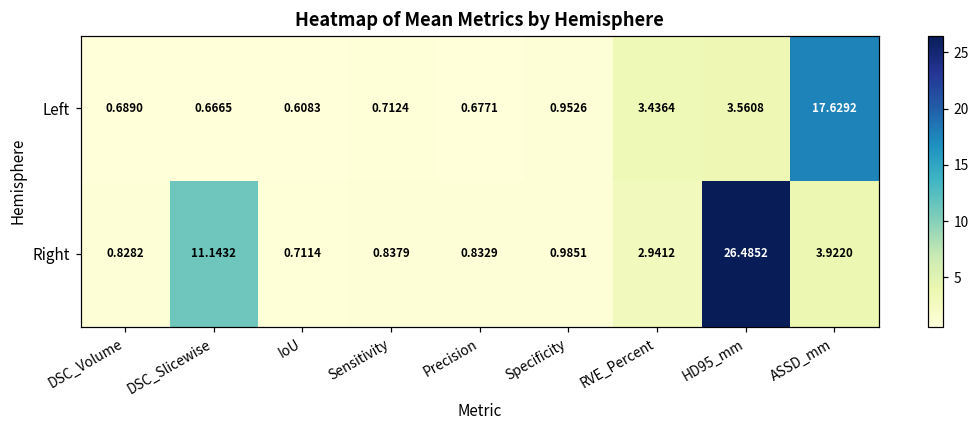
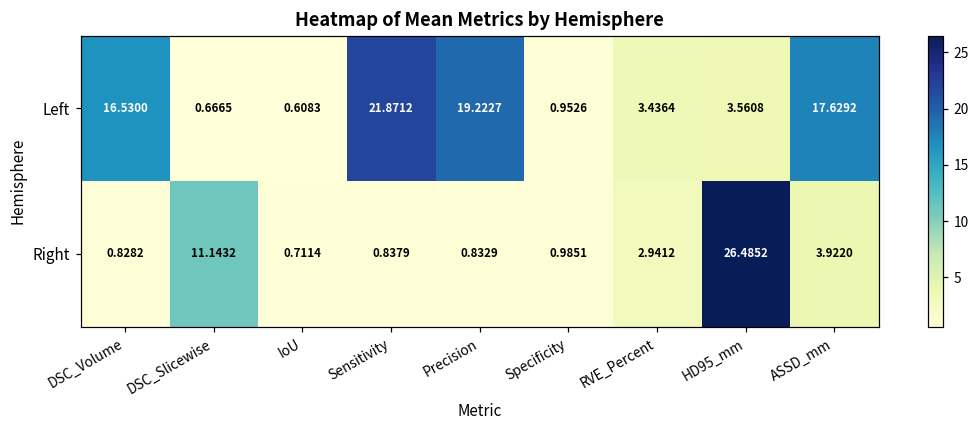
Left, DSC_Volume: 0.6890 -> 16.5300
Left, Sensitivity: 0.7124 -> 21.8712
Left, Precision: 0.6771 -> 19.2227
